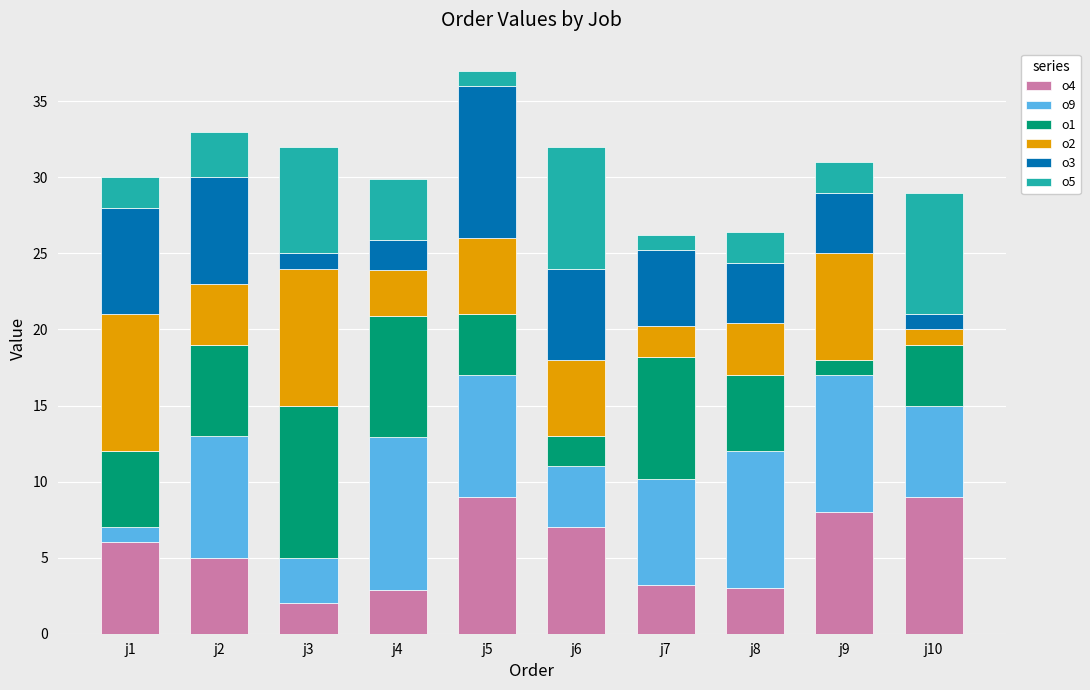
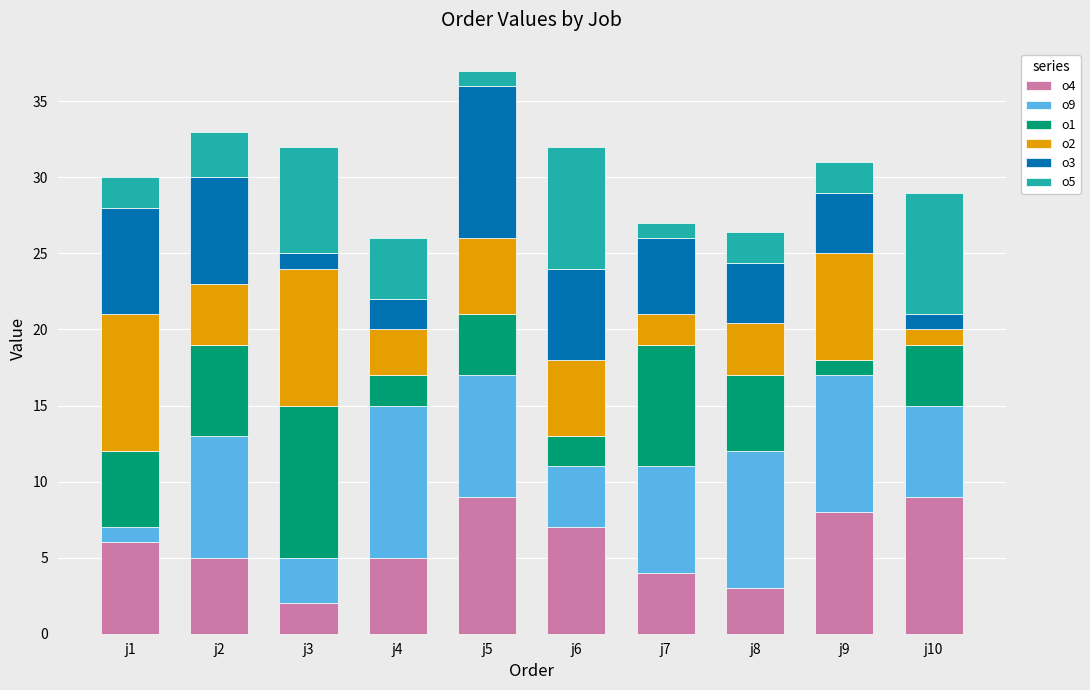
o4, j4: 2.9 -> 5.0
o1, j4: 8 -> 2
o4, j7: 3.2 -> 4.0
